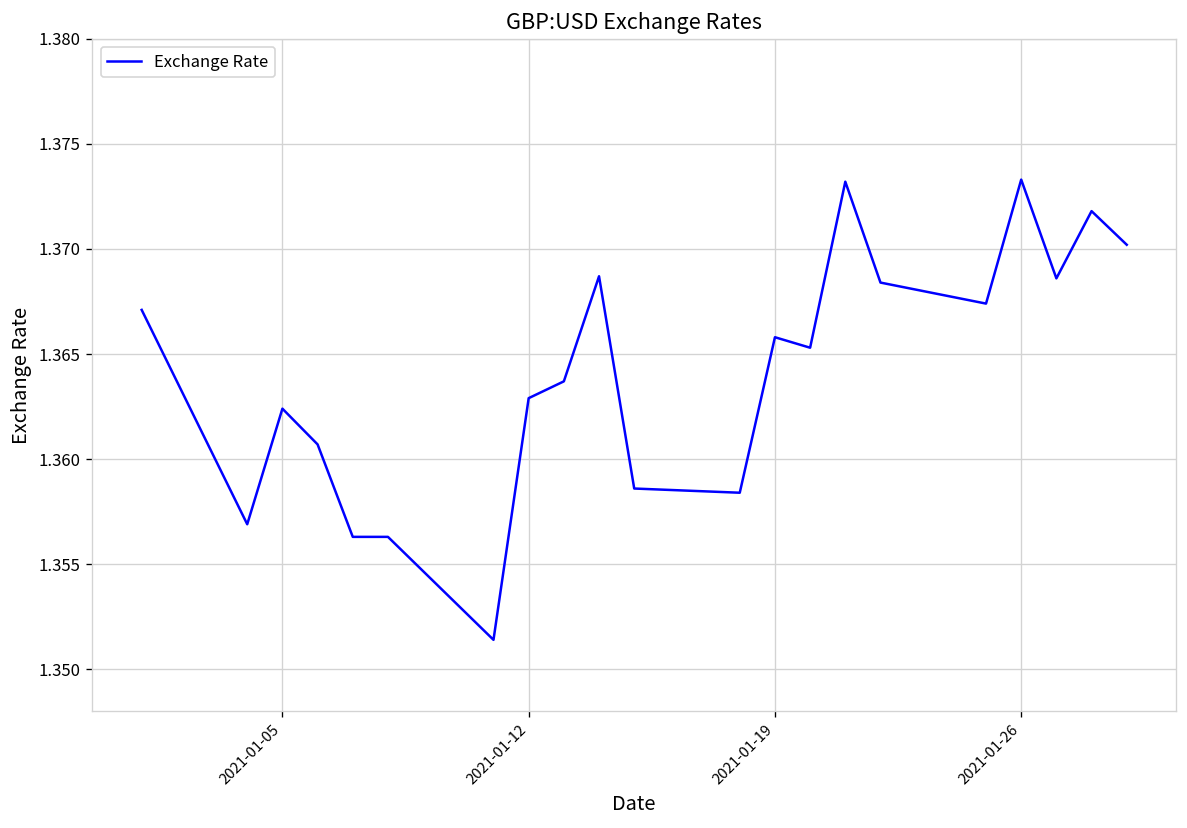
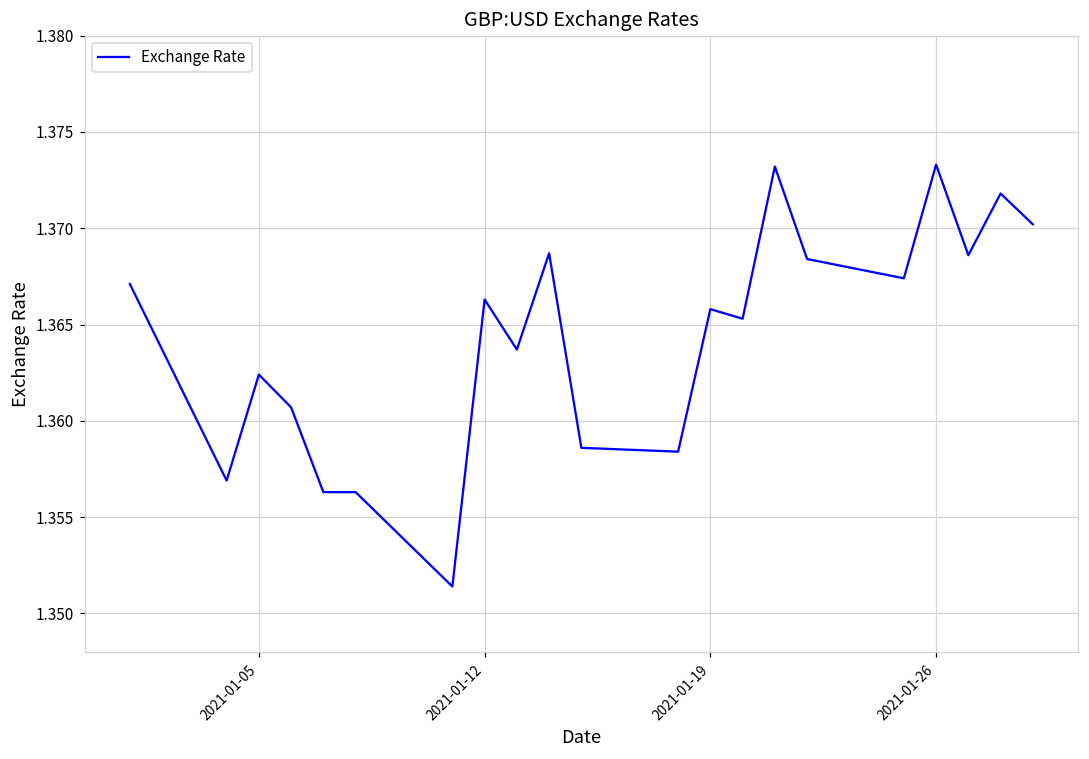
2021-01-12: 1.3629 -> 1.3663
